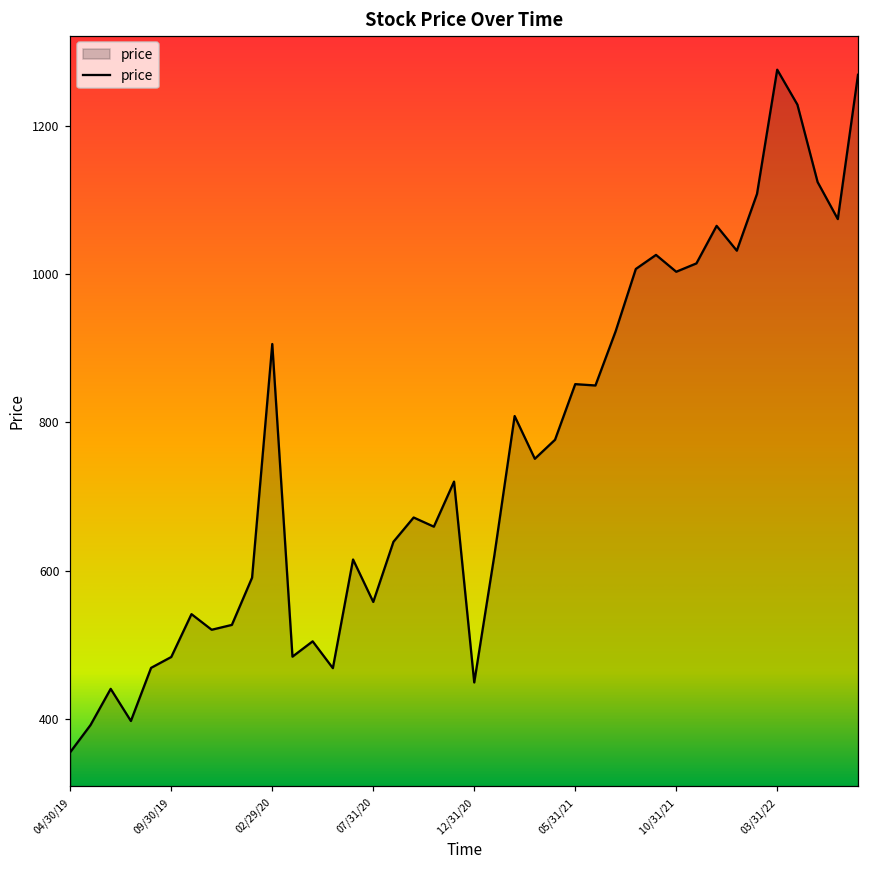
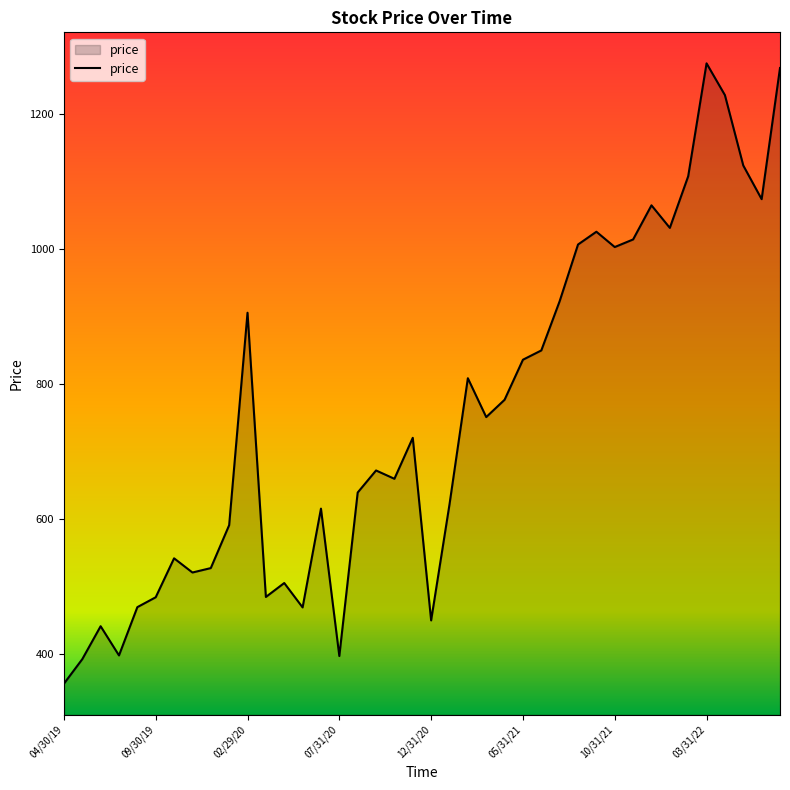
07/31/20: 560 -> 400
05/31/21: 850 -> 840
